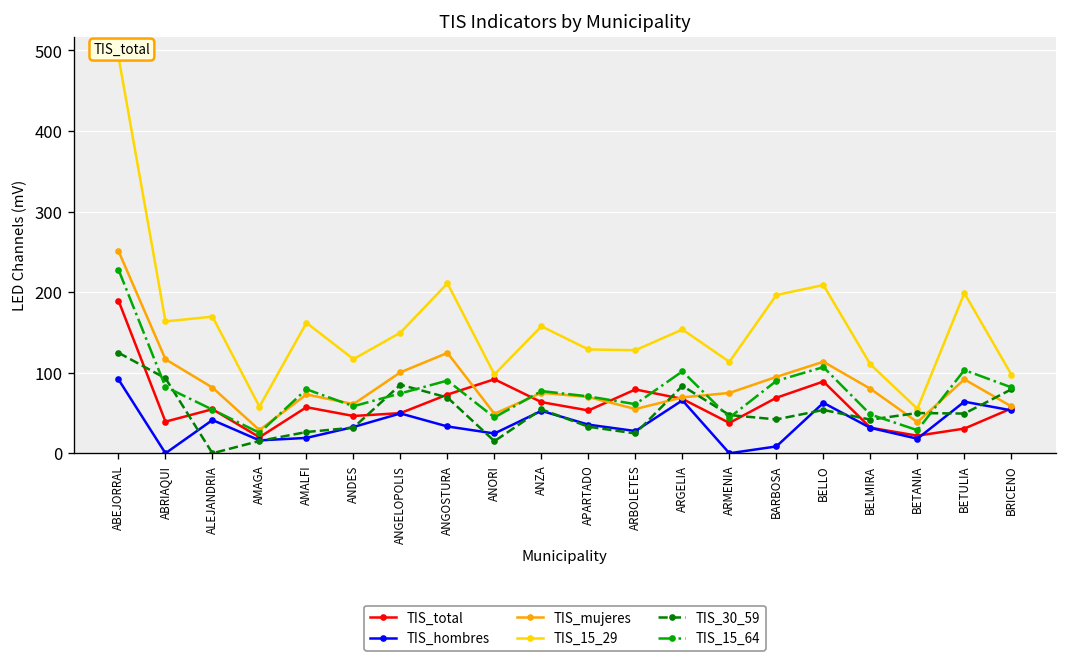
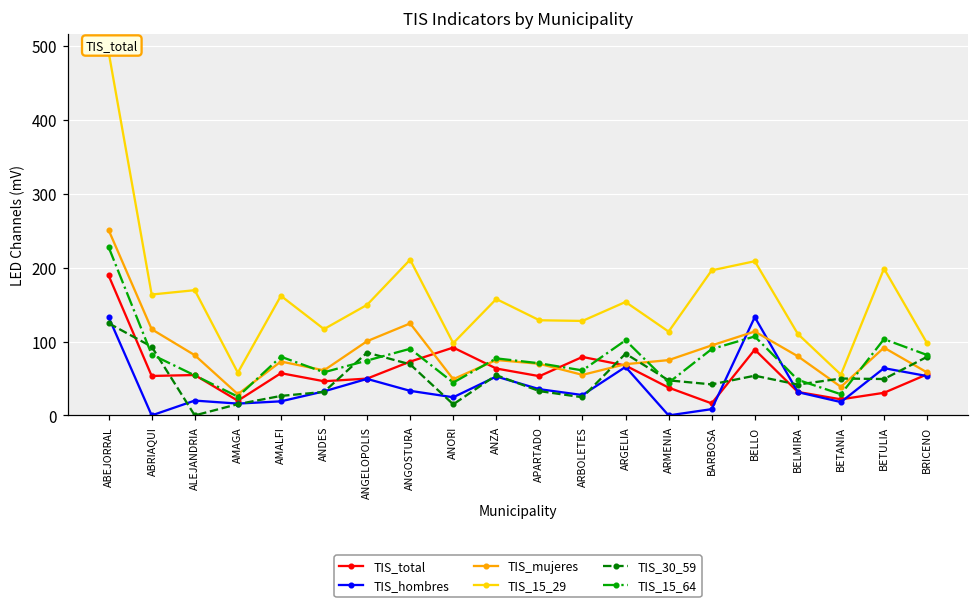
TIS_hombres, ABEJORRAL: 90 -> 130
TIS_total, ABRIAQUI: 40 -> 50
TIS_hombres, ALEJANDRIA: 40 -> 20
TIS_total, BARBOSA: 70 -> 20
TIS_hombres, BELLO: 60 -> 130
